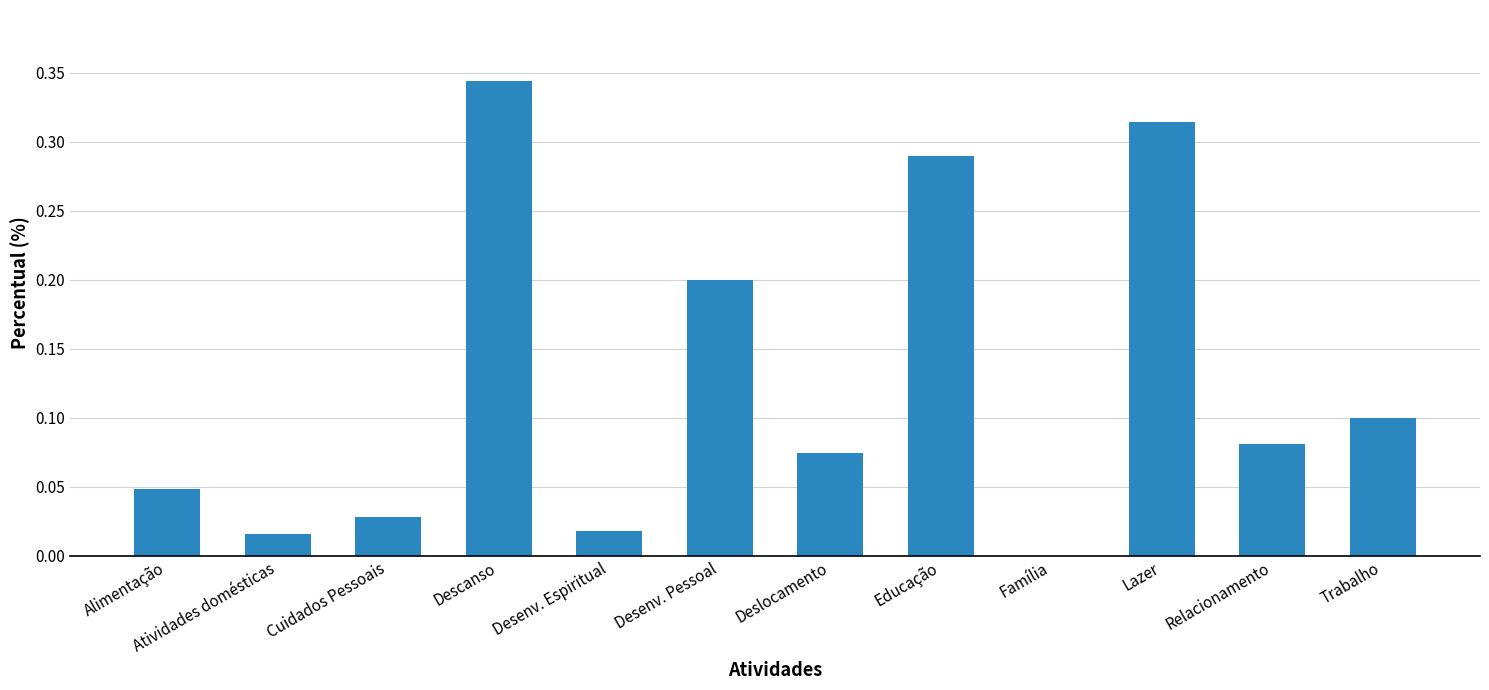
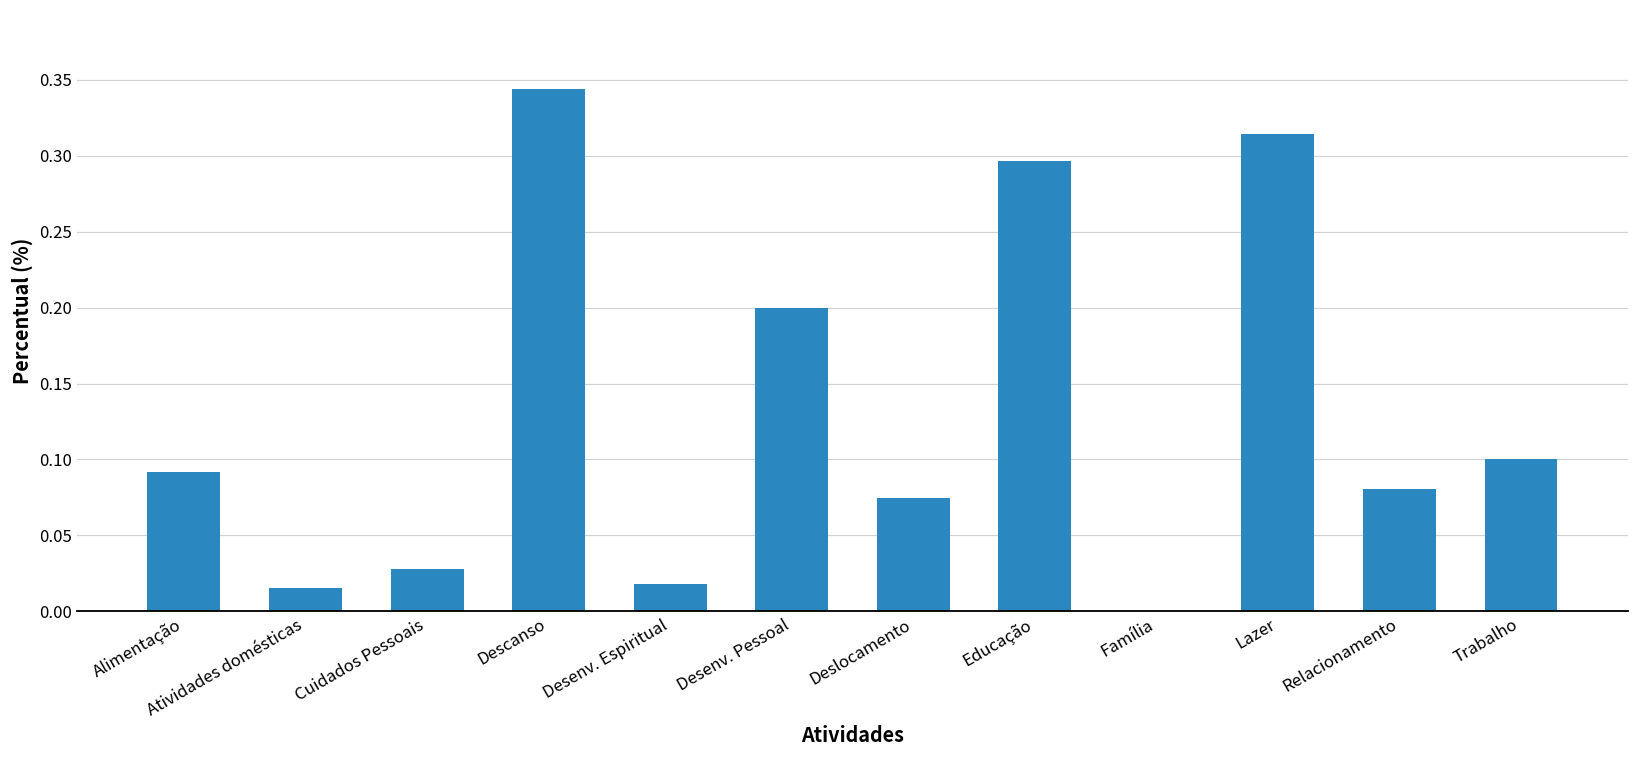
Alimentação: 0.049 -> 0.092
Educação: 0.290 -> 0.296
